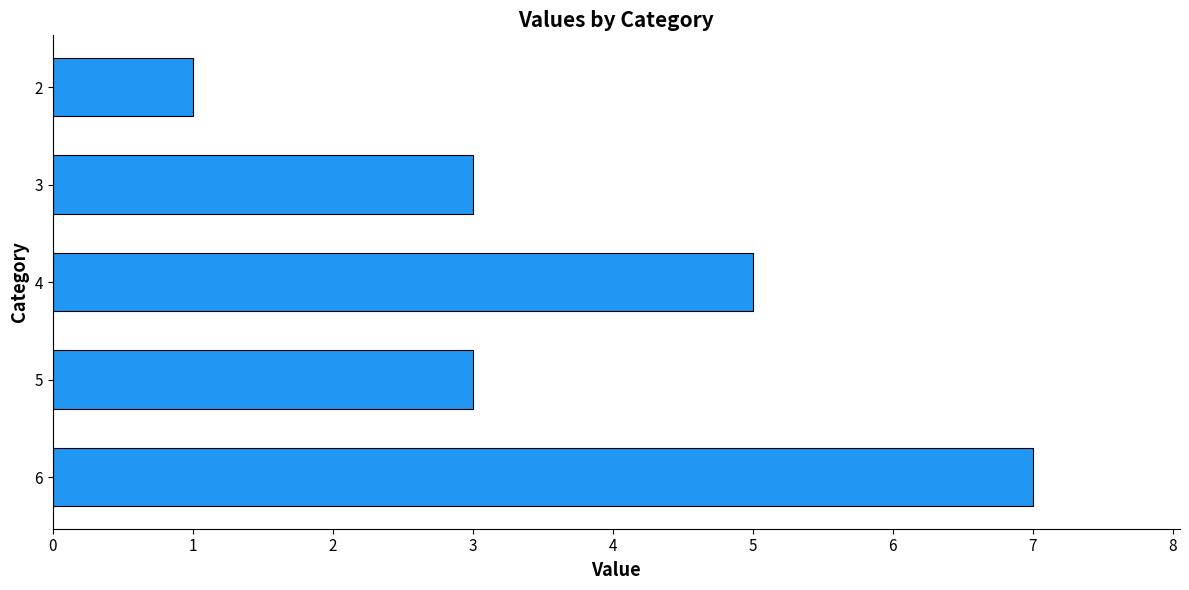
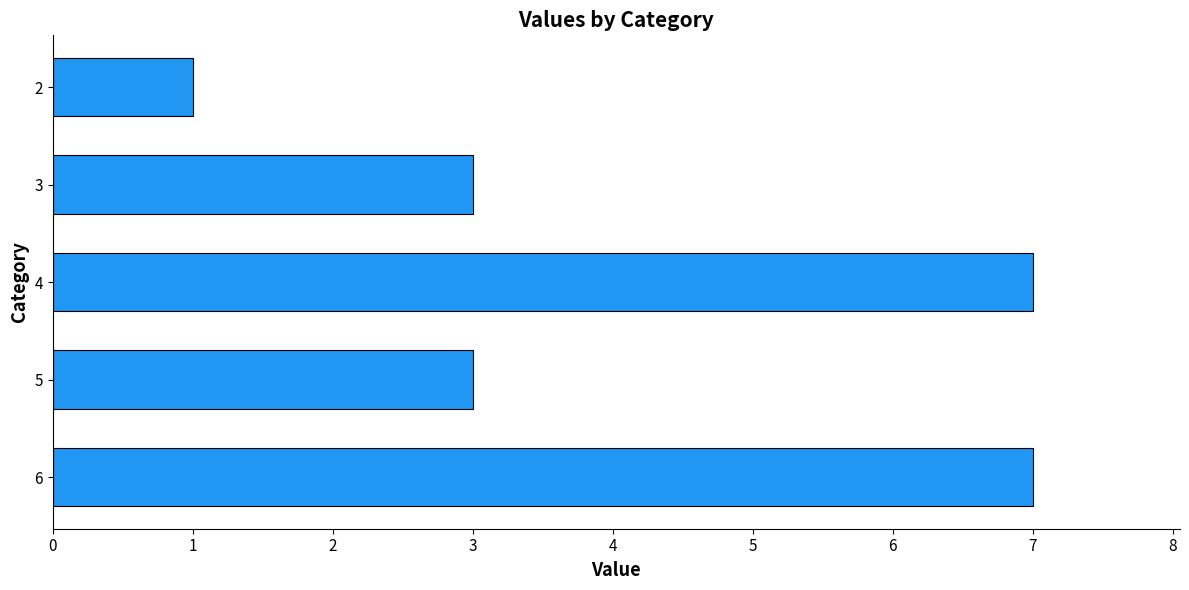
4: 5 -> 7
